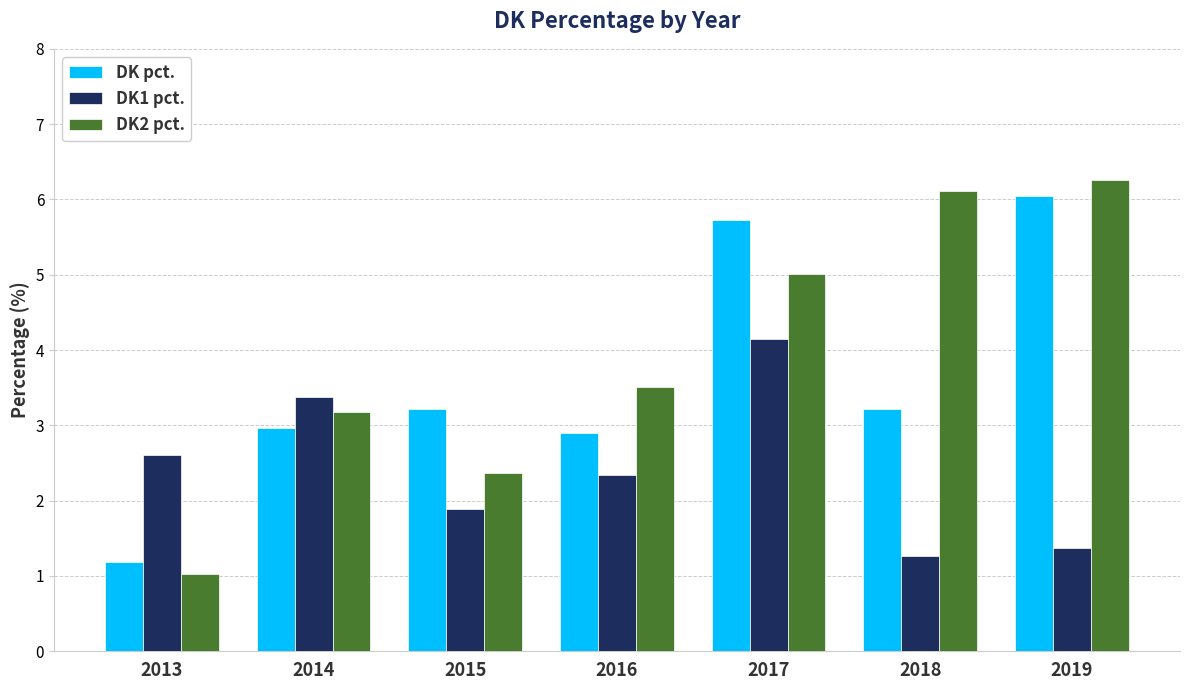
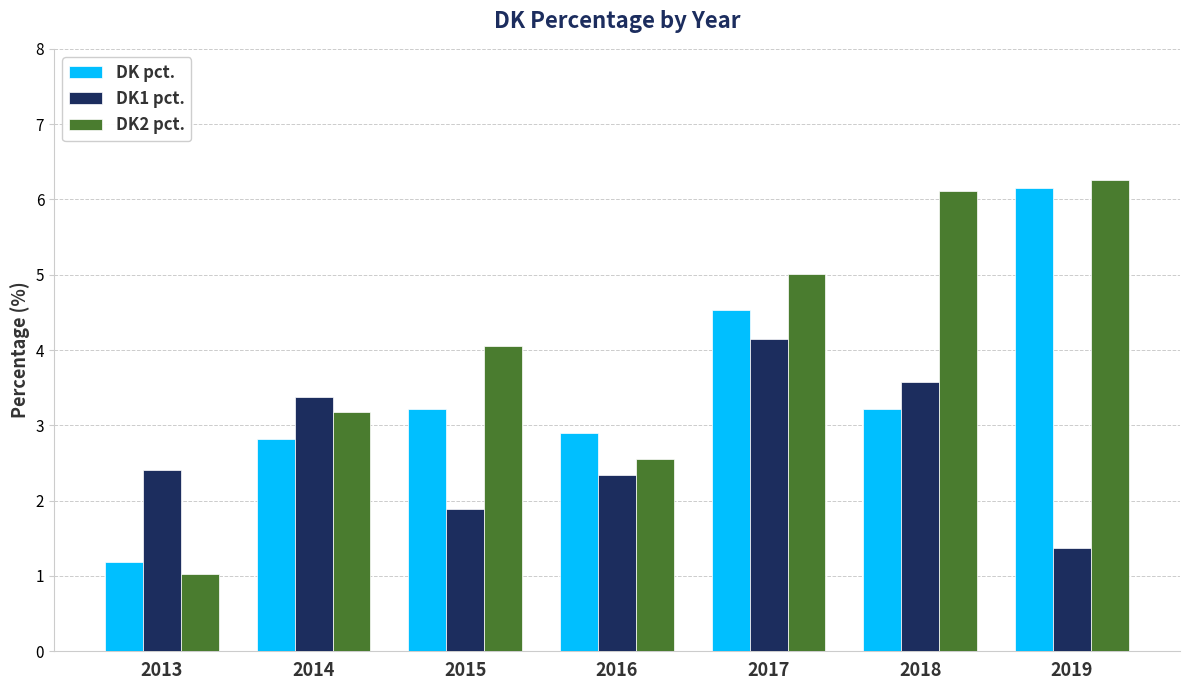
DK1 pct., 2013: 2.6 -> 2.4
DK pct., 2014: 3.0 -> 2.8
DK2 pct., 2015: 2.4 -> 4.1
DK2 pct., 2016: 3.5 -> 2.5
DK pct., 2017: 5.7 -> 4.5
DK1 pct., 2018: 1.3 -> 3.6
DK pct., 2019: 6.0 -> 6.2
